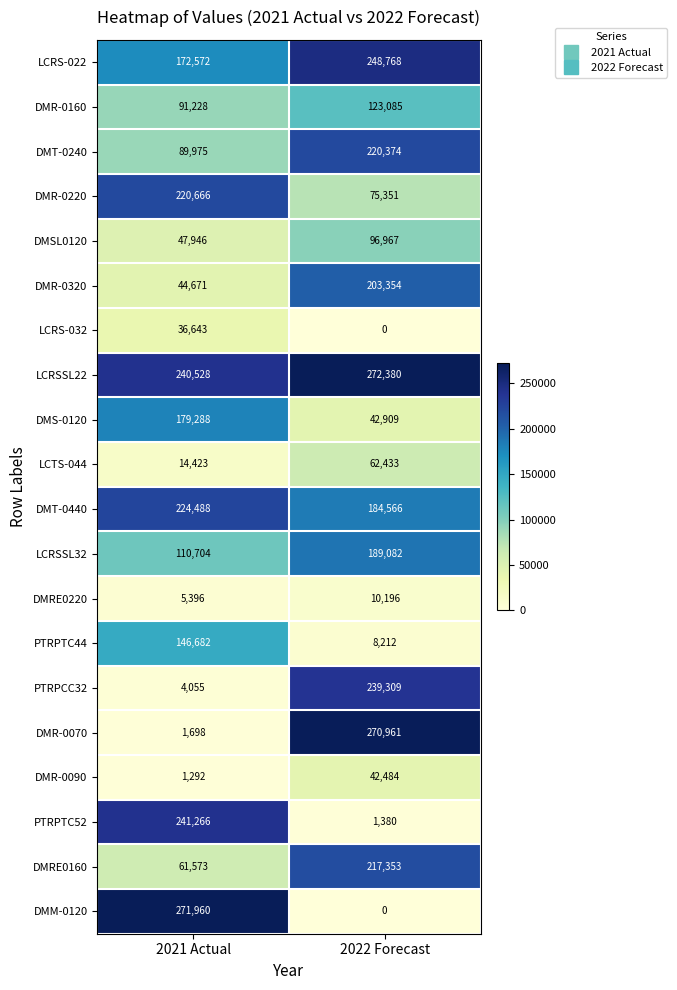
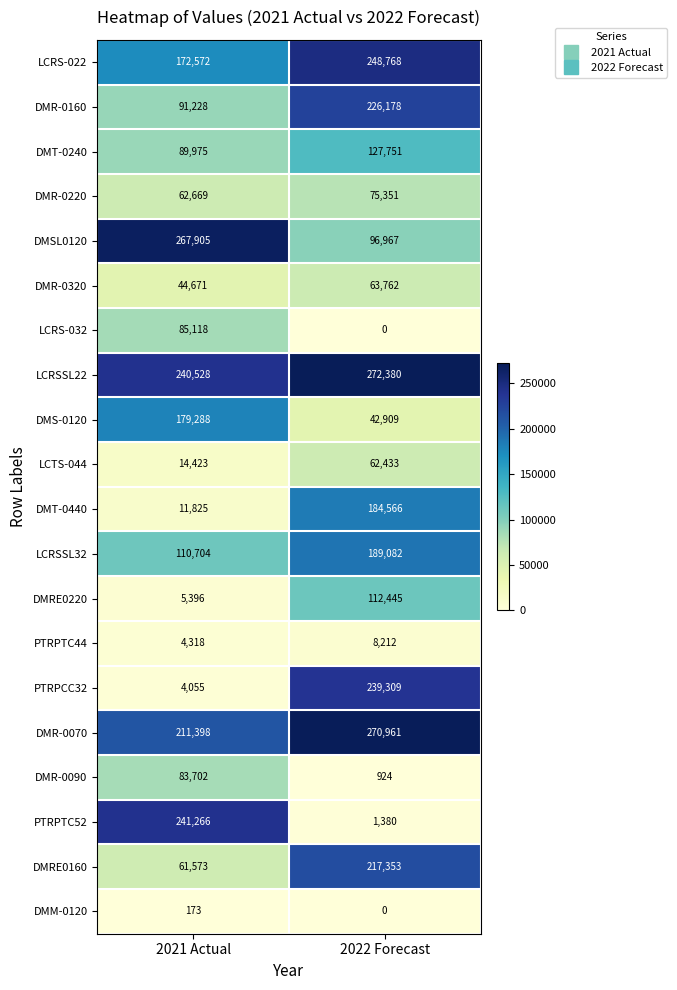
DMR-0160, 2022 Forecast: 123,085 -> 226,178
DMT-0240, 2022 Forecast: 220,374 -> 127,751
DMR-0220, 2021 Actual: 220,666 -> 62,669
DMSL0120, 2021 Actual: 47,946 -> 267,905
DMR-0320, 2022 Forecast: 203,354 -> 63,762
LCRS-032, 2021 Actual: 36,643 -> 85,118
DMT-0440, 2021 Actual: 224,488 -> 11,825
DMRE0220, 2022 Forecast: 10,196 -> 112,445
PTRPTC44, 2021 Actual: 146,682 -> 4,318
DMR-0070, 2021 Actual: 1,698 -> 211,398
DMR-0090, 2021 Actual: 1,292 -> 83,702
DMR-0090, 2022 Forecast: 42,484 -> 924
DMM-0120, 2021 Actual: 271,960 -> 173
